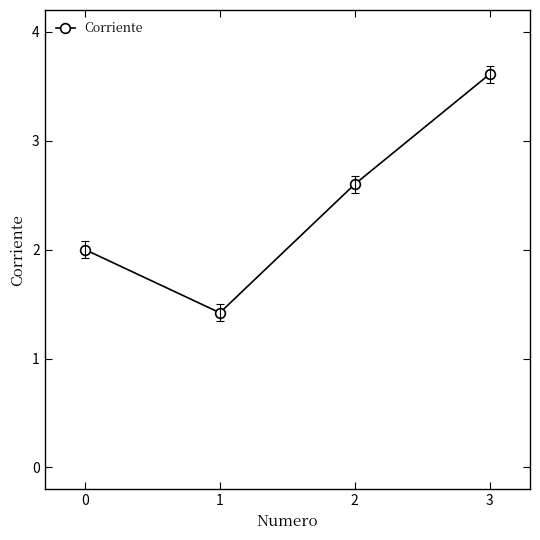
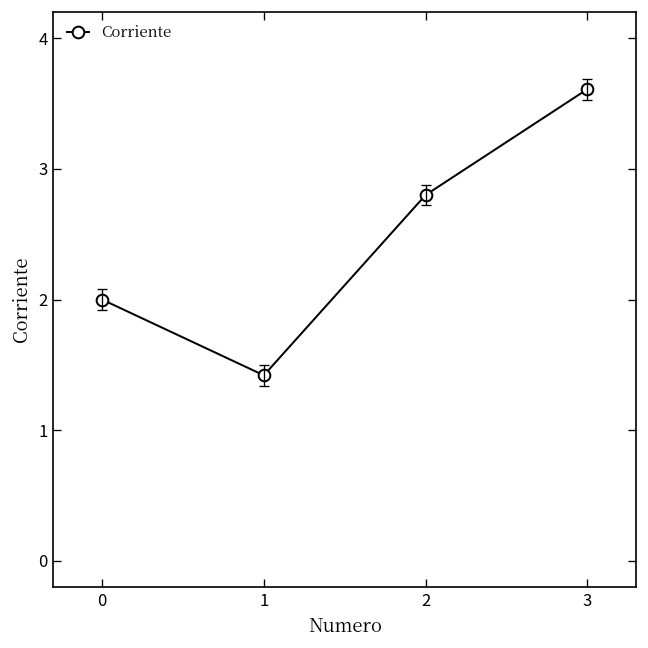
Corriente, 2: 2.6 -> 2.8
